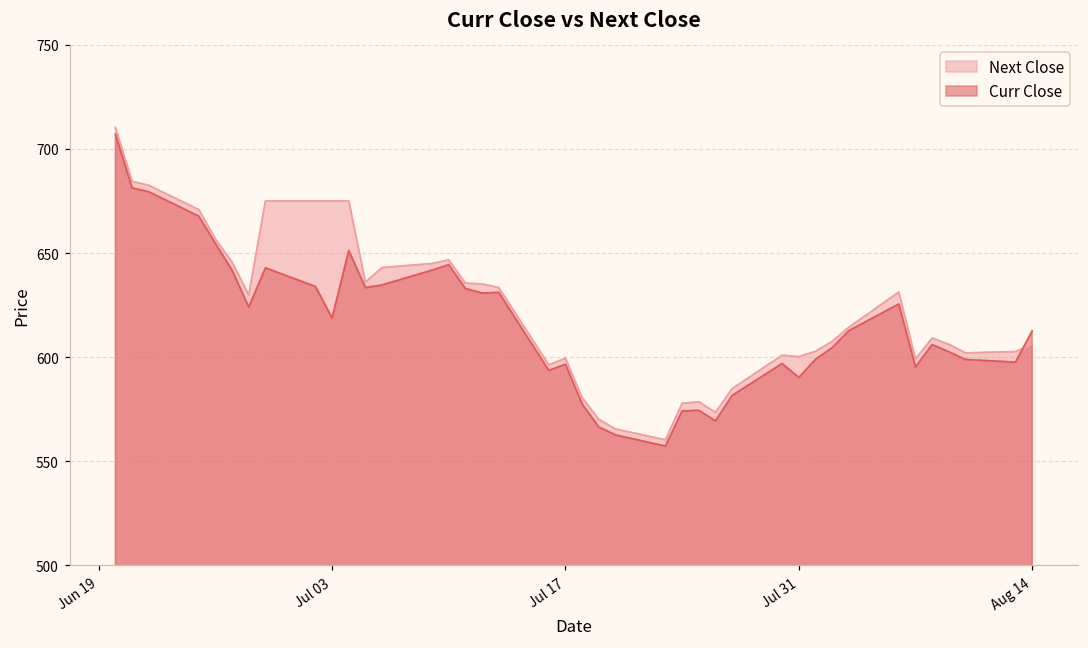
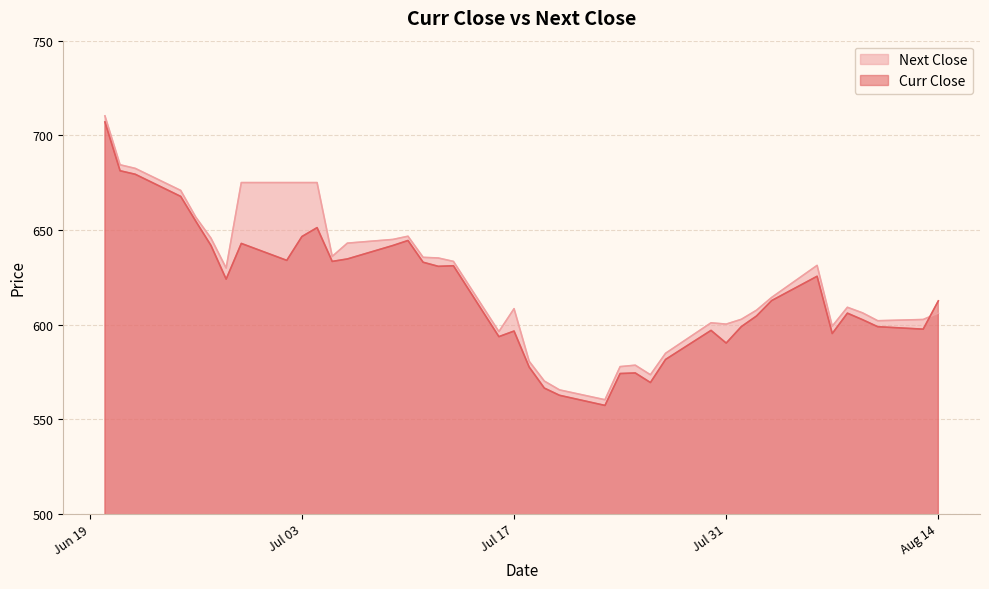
Curr Close, Jul 03: 619 -> 647
Next Close, Jul 17: 599 -> 608
